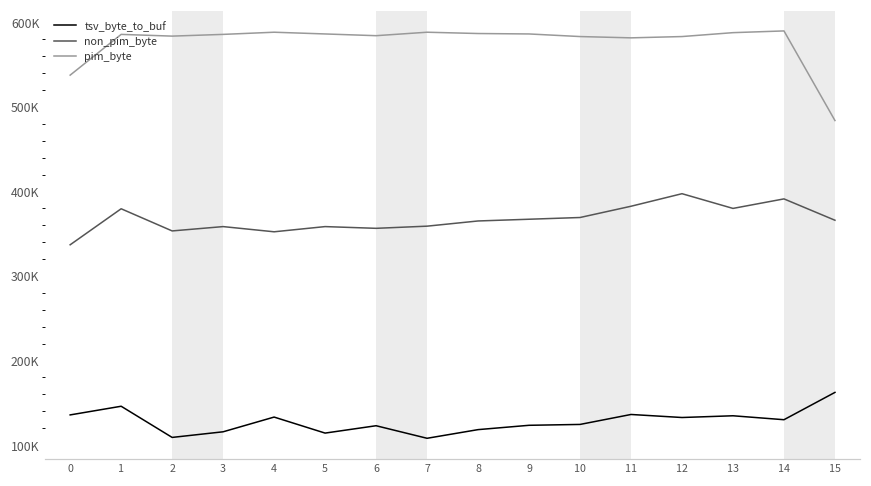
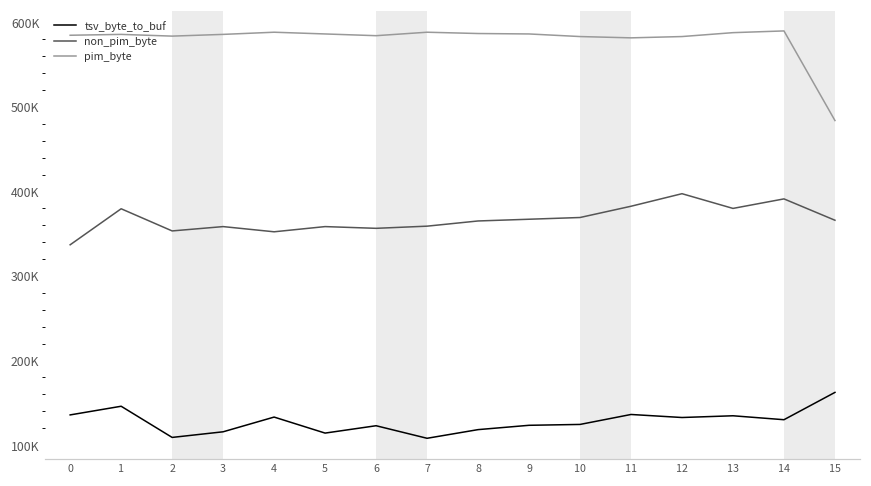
pim_byte, 0: 540000 -> 580000
